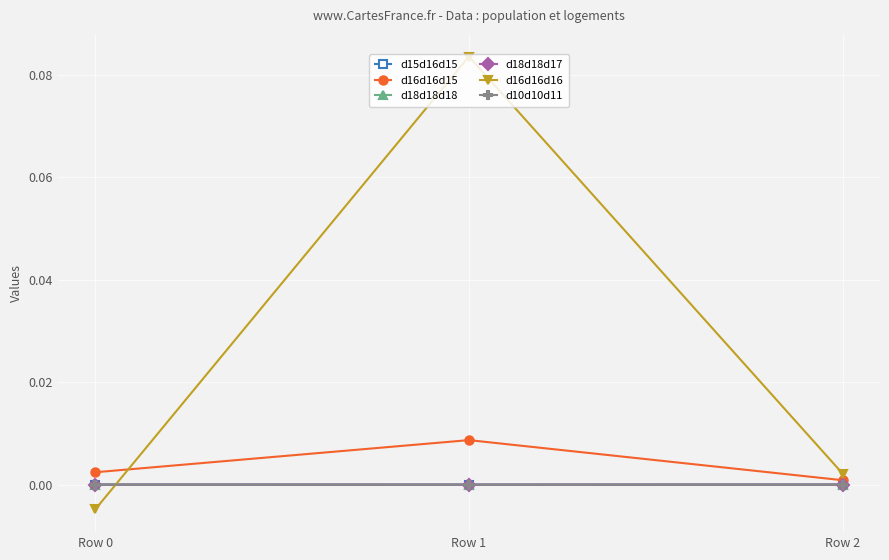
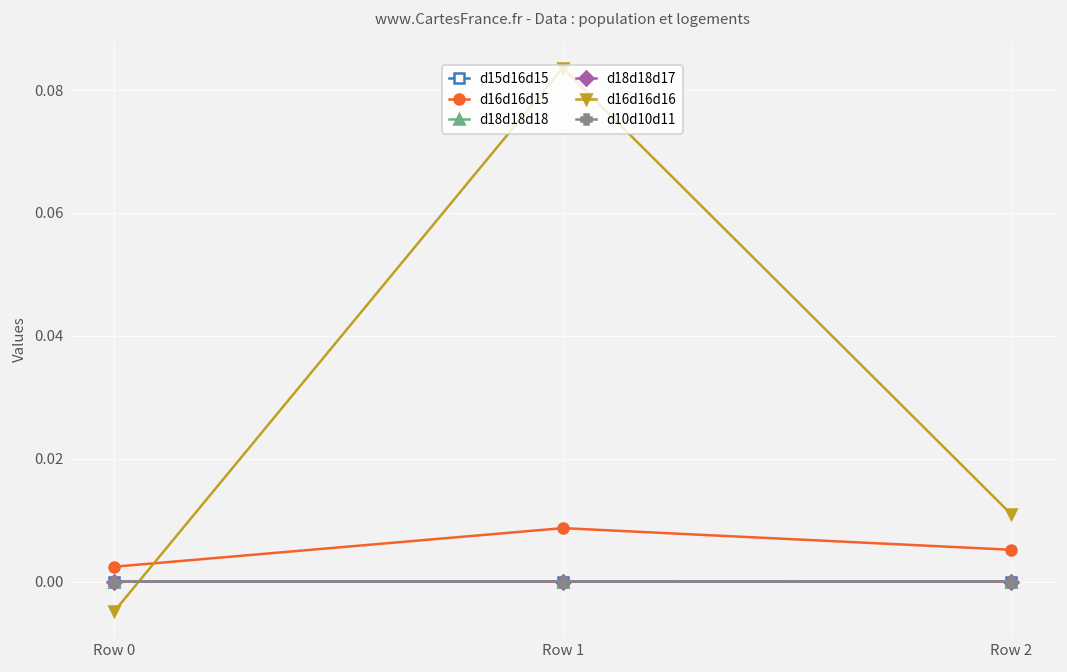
d16d16d15, Row 2: 0.001 -> 0.005
d16d16d16, Row 2: 0.002 -> 0.011
